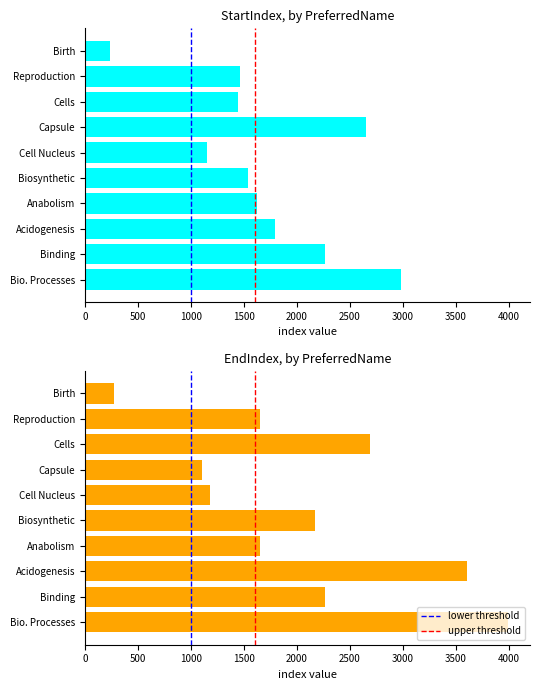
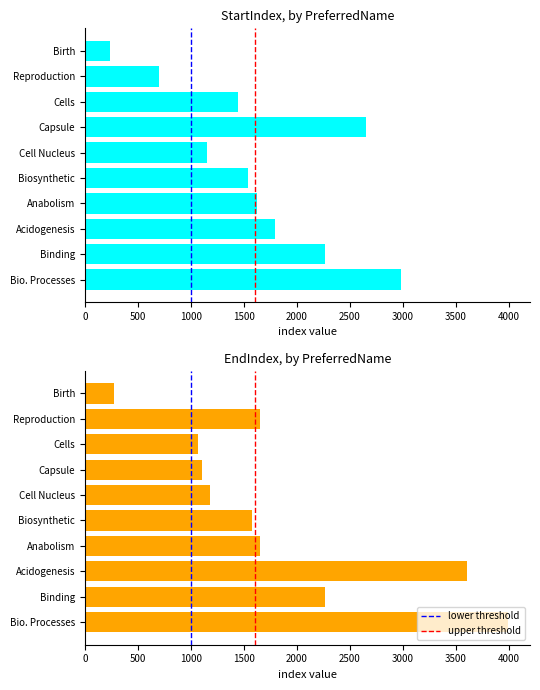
StartIndex, by PreferredName, Reproduction: 1470 -> 700
EndIndex, by PreferredName, Cells: 2690 -> 1070
EndIndex, by PreferredName, Biosynthetic: 2170 -> 1580
